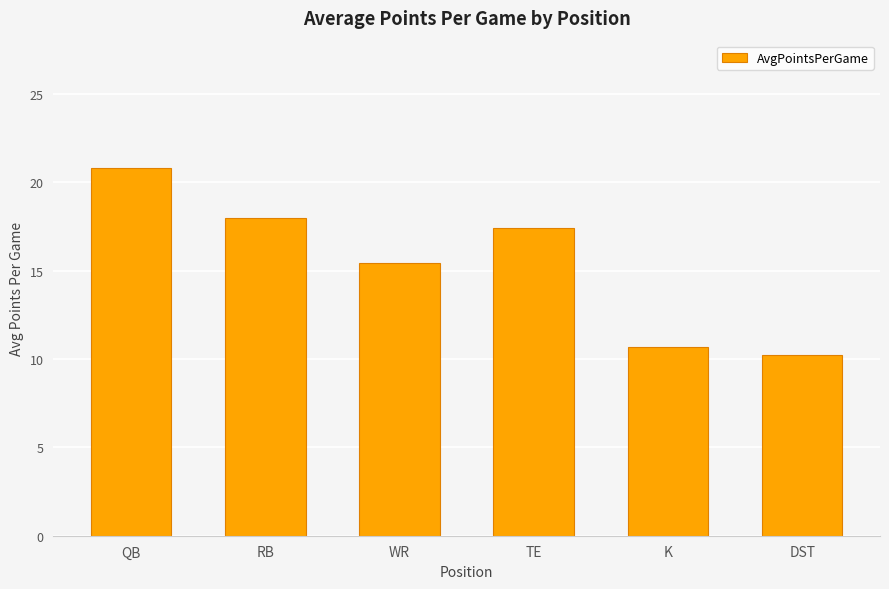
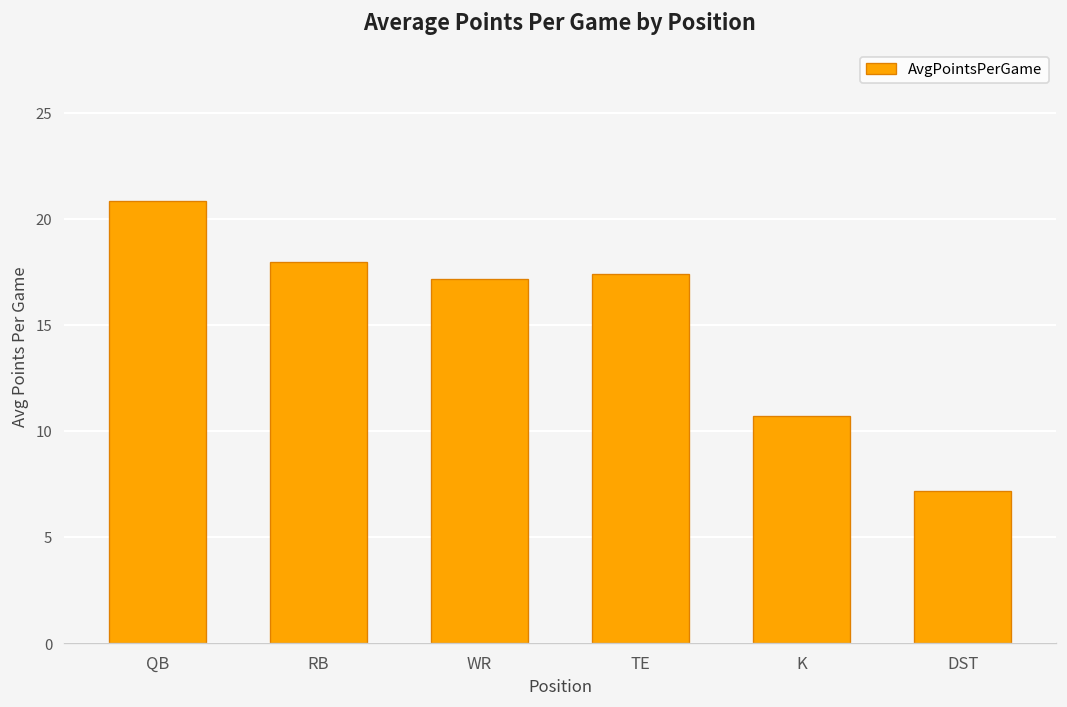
WR: 15.4 -> 17.2
DST: 10.2 -> 7.2
